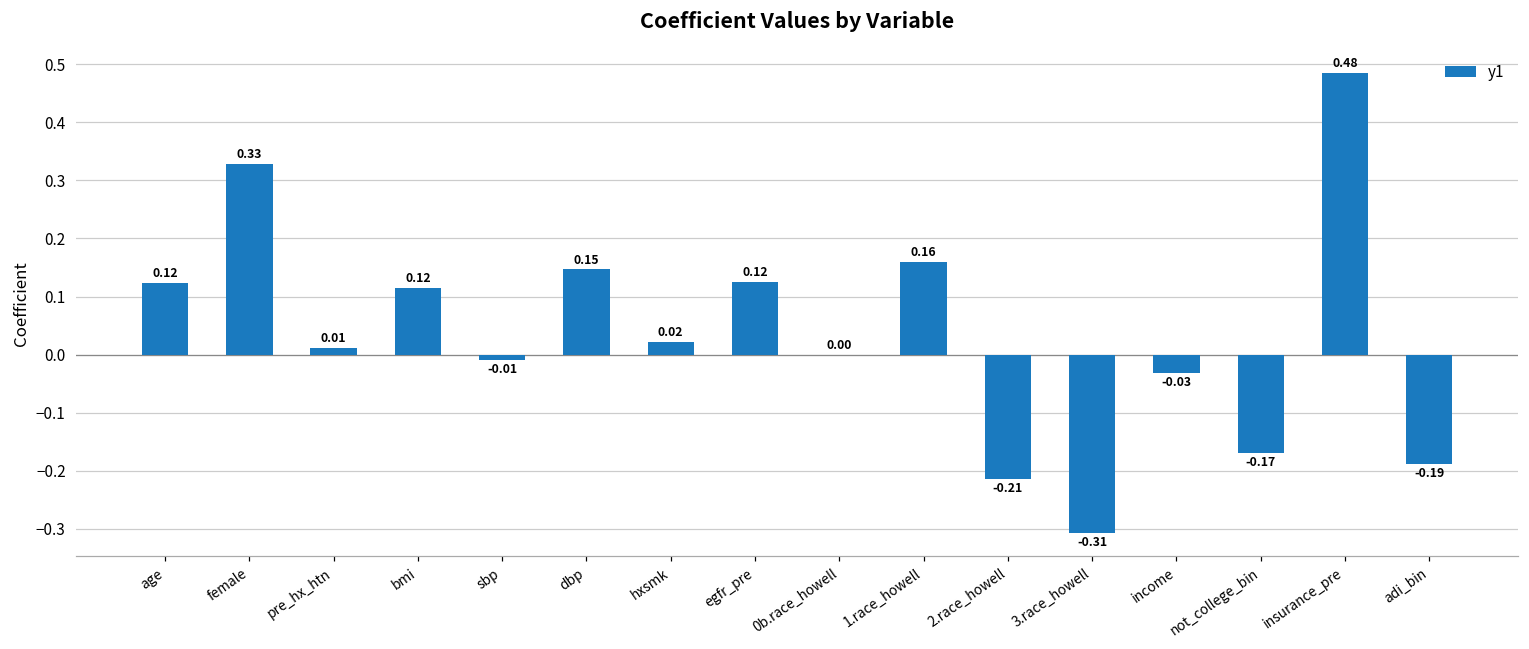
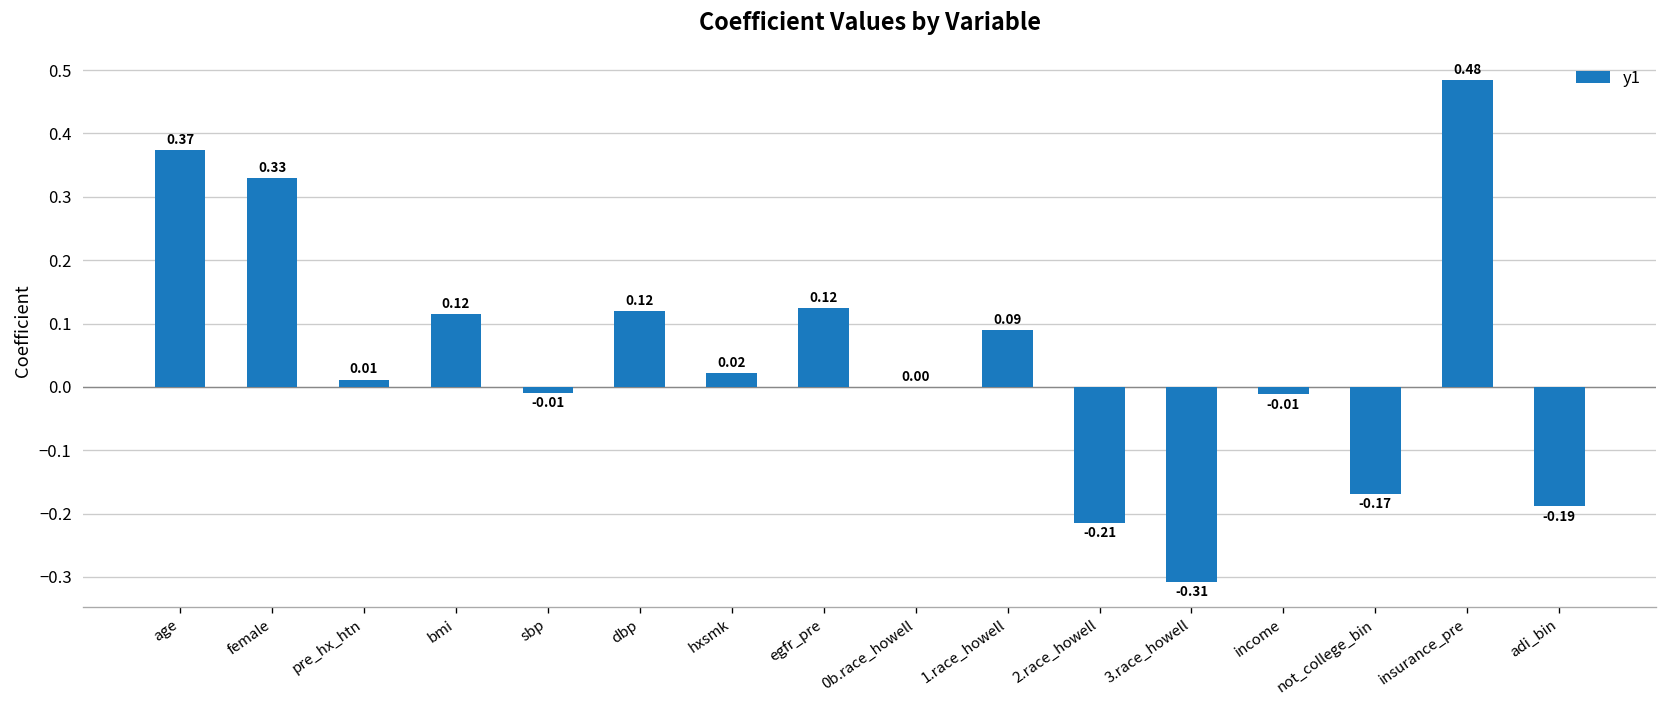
age: 0.12 -> 0.37
dbp: 0.15 -> 0.12
1.race_howell: 0.16 -> 0.09
income: -0.03 -> -0.01
